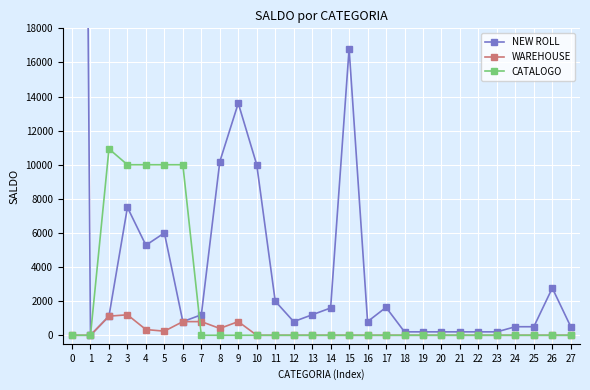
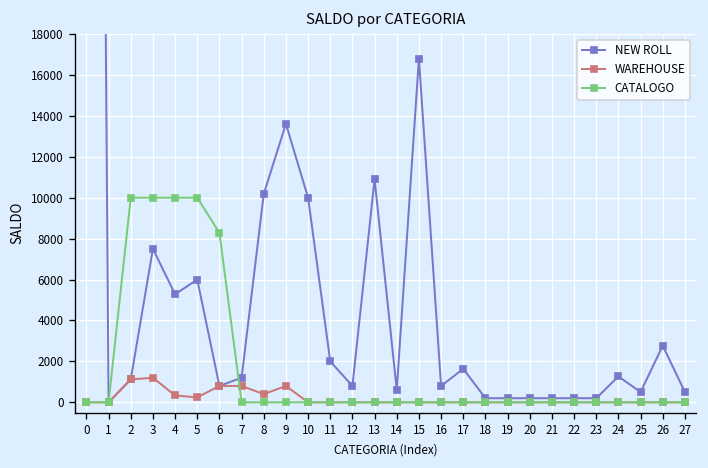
CATALOGO, 2: 10900 -> 10000
CATALOGO, 6: 10000 -> 8300
NEW ROLL, 13: 1200 -> 10900
NEW ROLL, 14: 1600 -> 600
NEW ROLL, 24: 500 -> 1300
